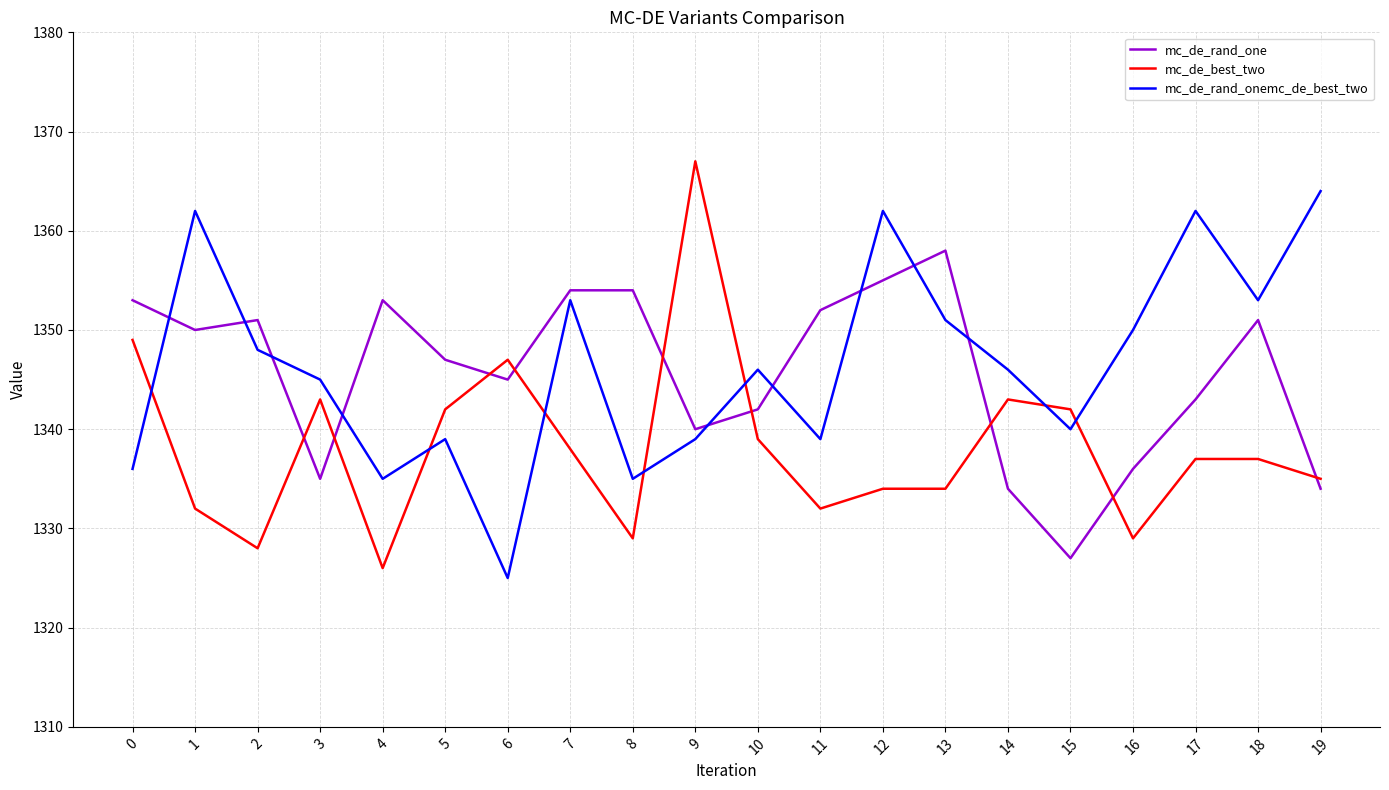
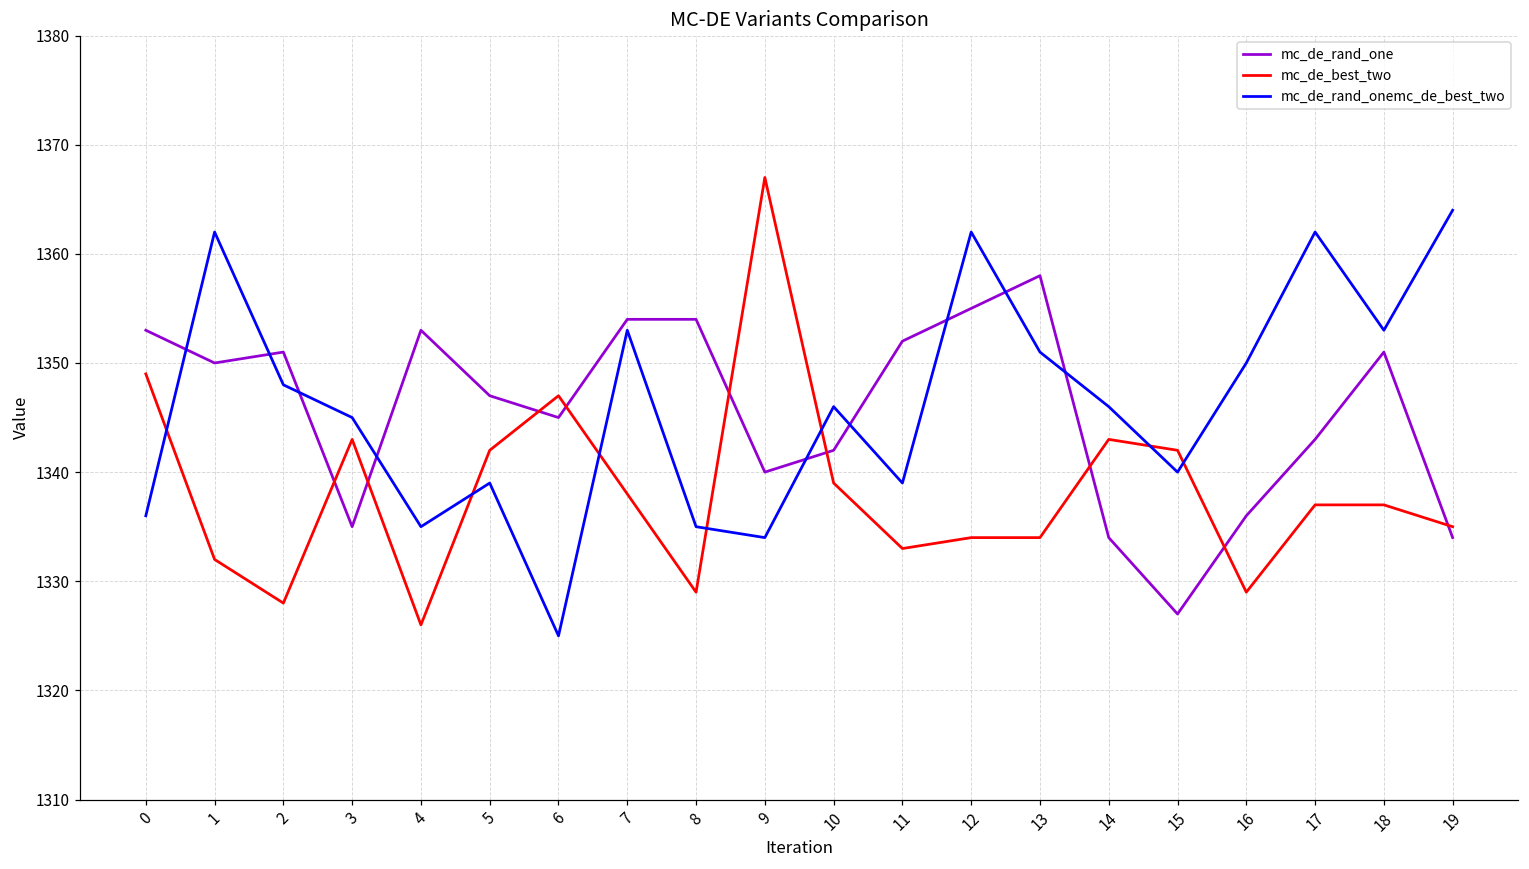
mc_de_rand_onemc_de_best_two, 9: 1339 -> 1334
mc_de_best_two, 11: 1332 -> 1333
